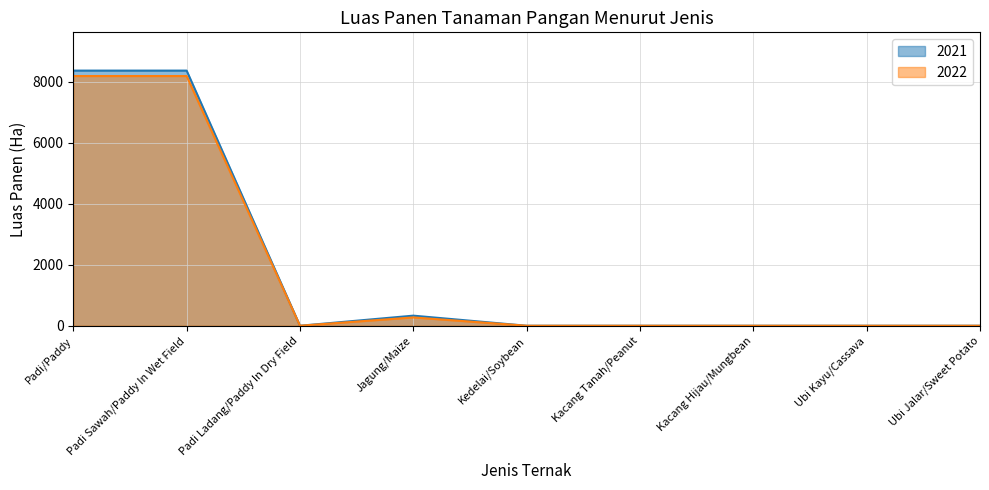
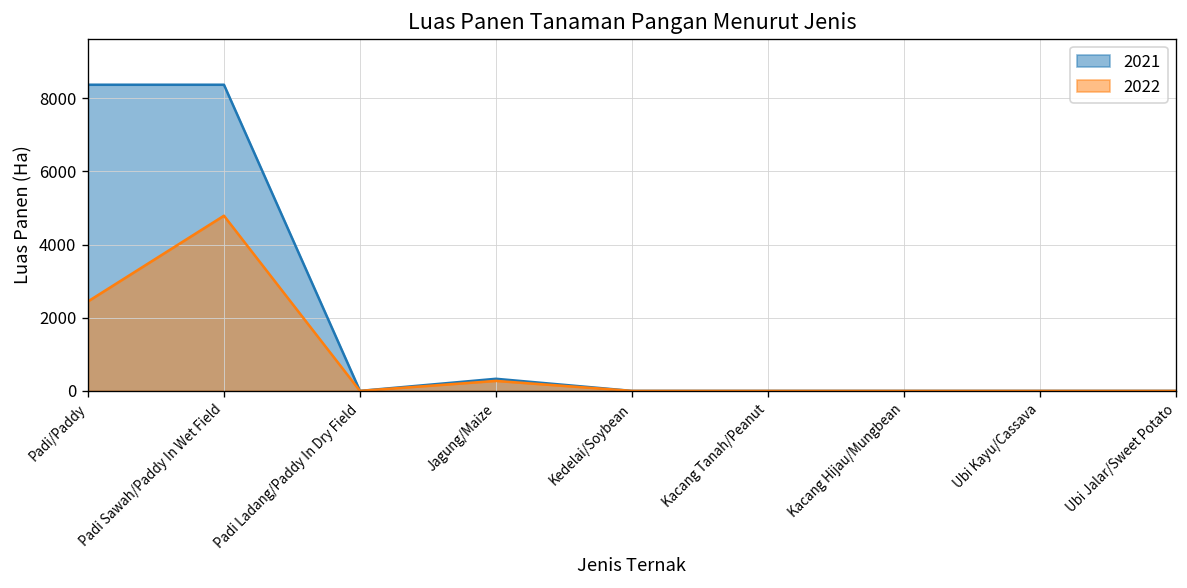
2022, Padi/Paddy: 8200 -> 2400
2022, Padi Sawah/Paddy In Wet Field: 8200 -> 4800
